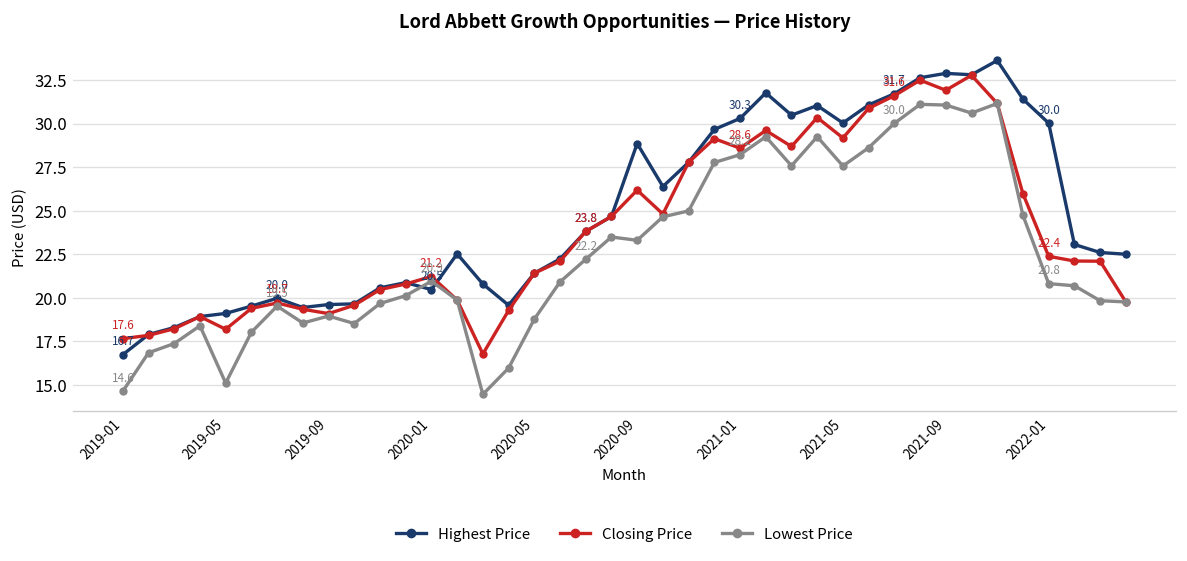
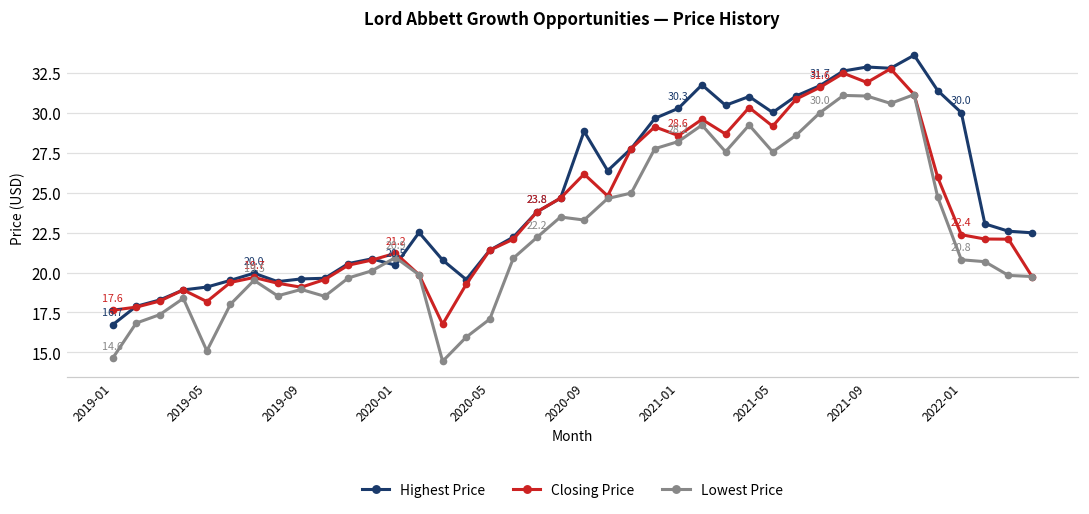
Lowest Price, 2020-05: 18.8 -> 17.1
